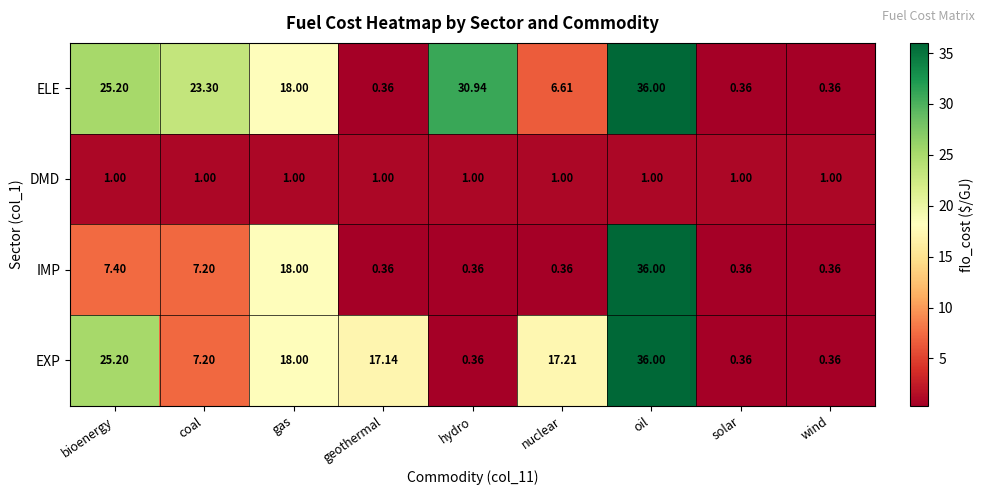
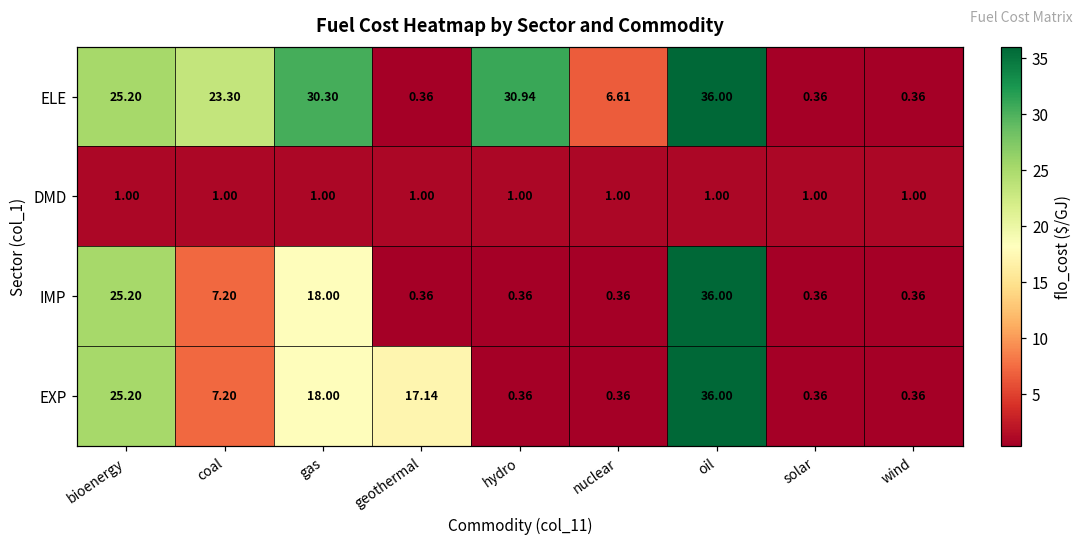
ELE, gas: 18.00 -> 30.30
IMP, bioenergy: 7.40 -> 25.20
EXP, nuclear: 17.21 -> 0.36
